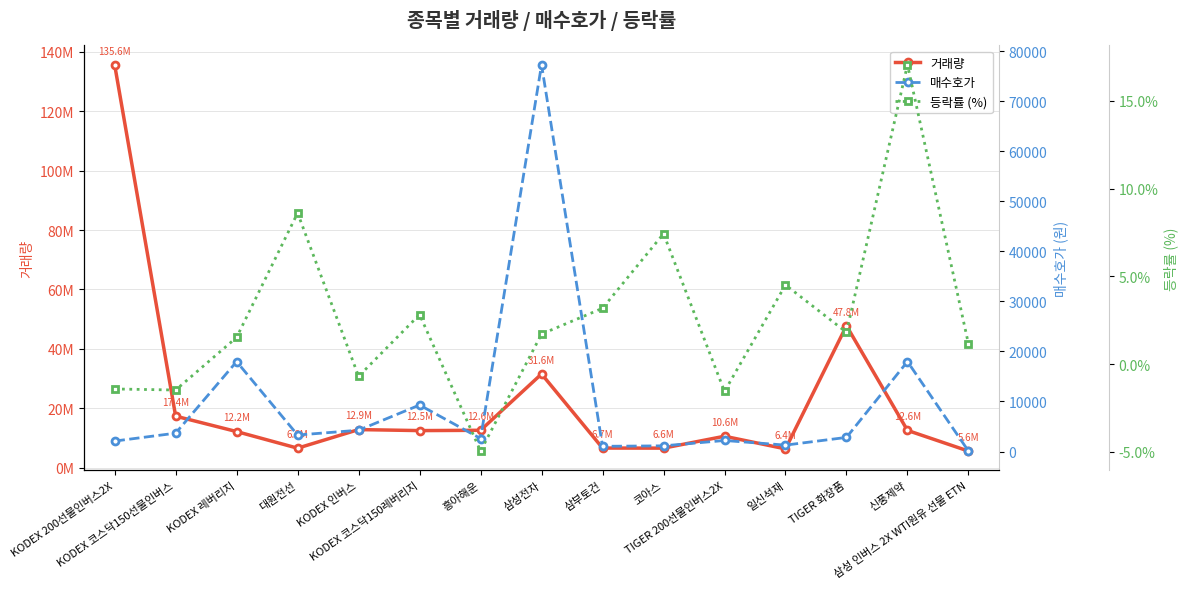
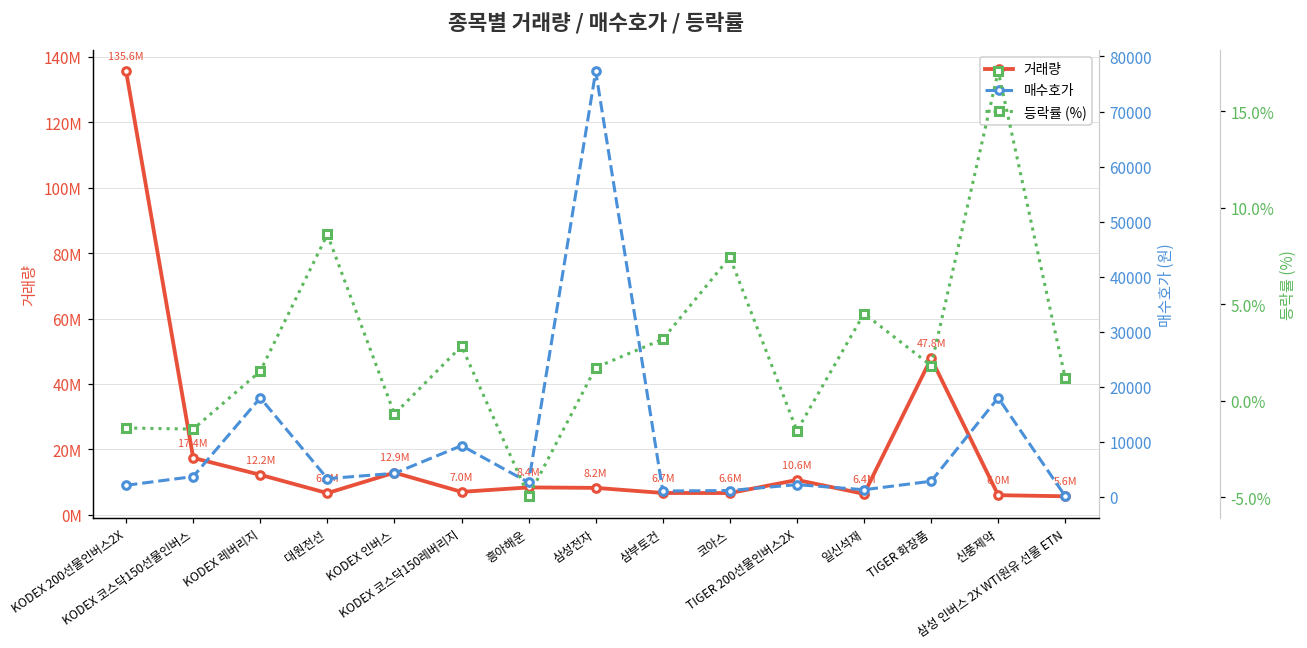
거래량, KODEX 코스닥150레버리지: 12.5M -> 7.0M
거래량, 흥아해운: 12.6M -> 8.4M
거래량, 삼성전자: 31.6M -> 8.2M
거래량, 신풍제약: 12.6M -> 6.0M
